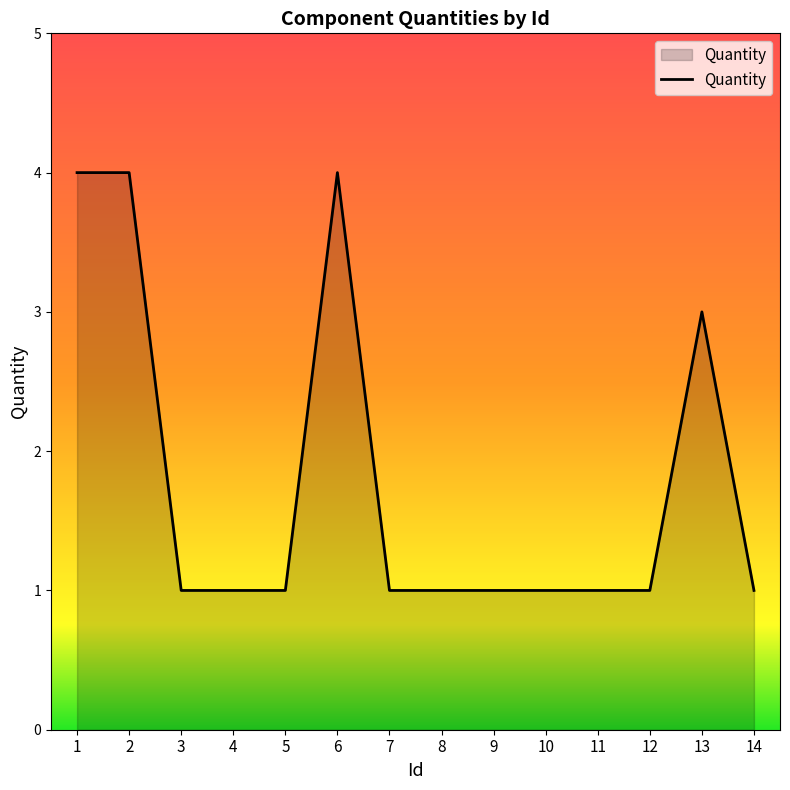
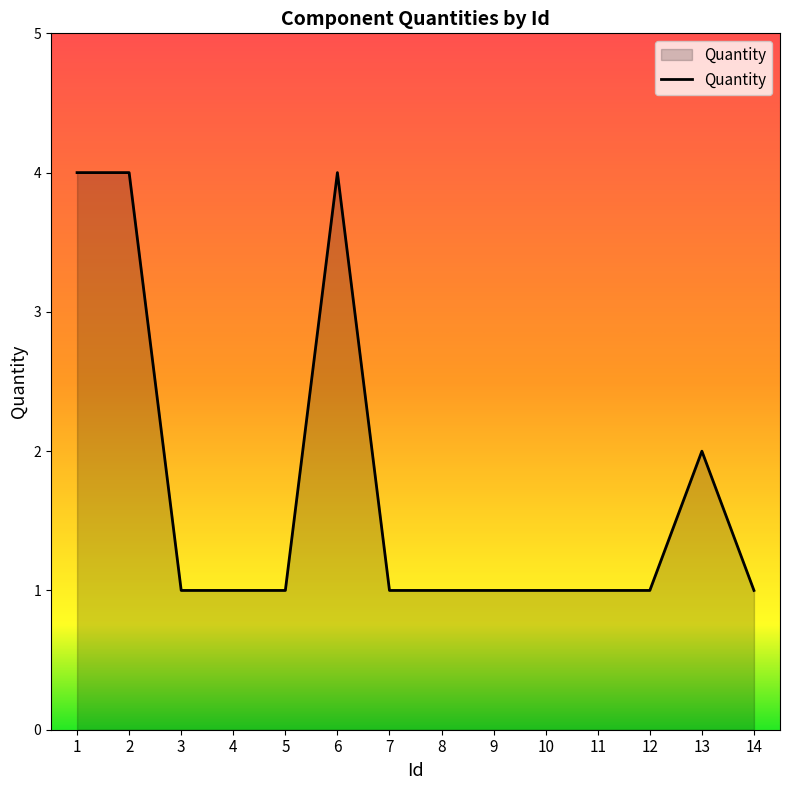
13: 3 -> 2
